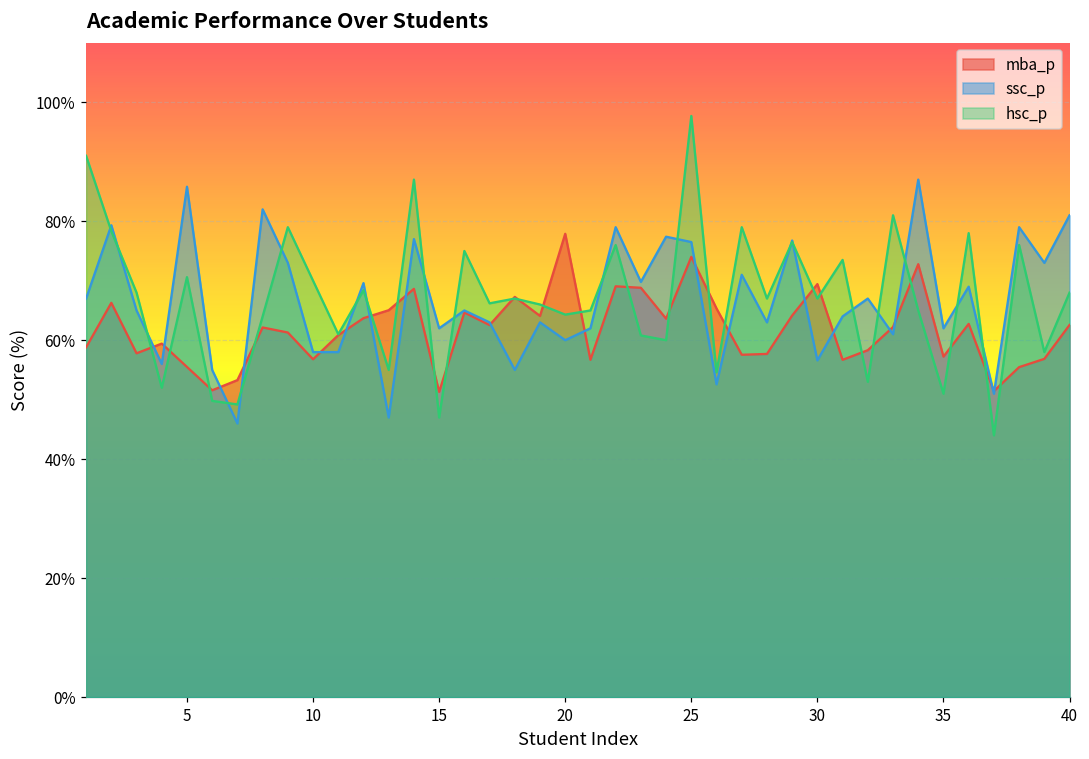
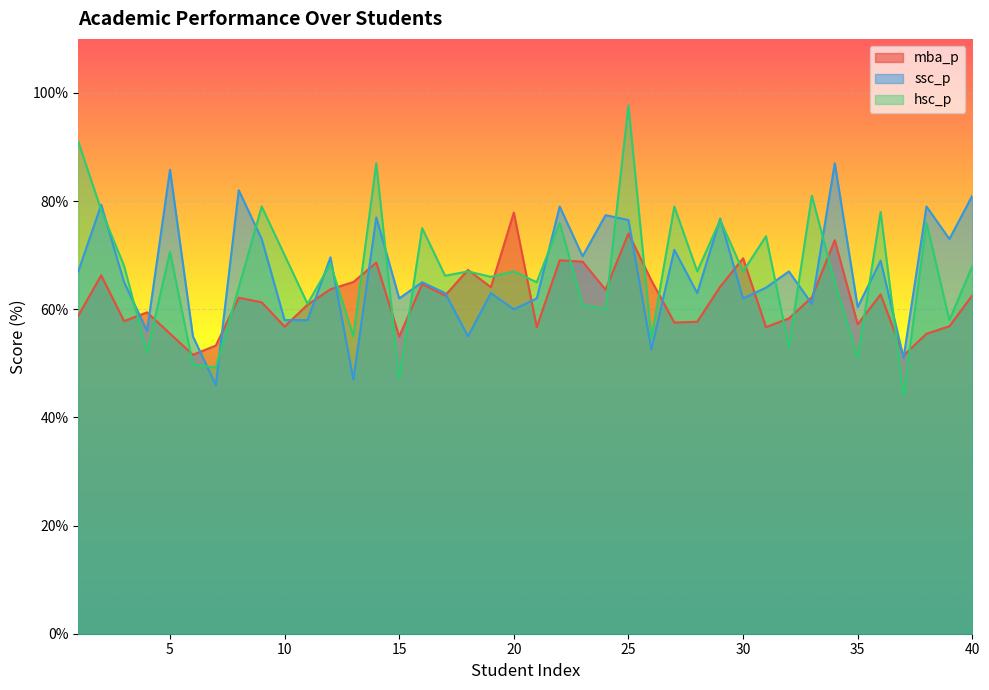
mba_p, 15: 51% -> 55%
hsc_p, 20: 64% -> 67%
ssc_p, 30: 57% -> 62%
ssc_p, 35: 62% -> 60%
